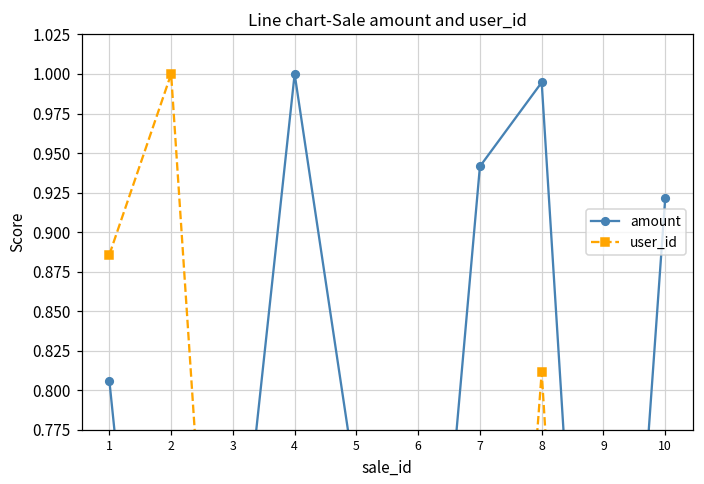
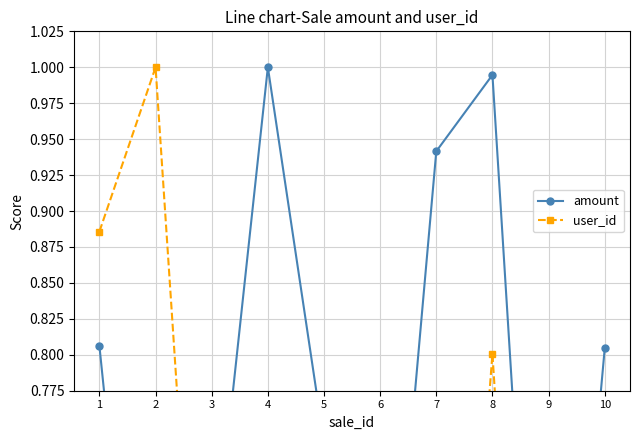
user_id, 8: 0.811 -> 0.801
amount, 10: 0.921 -> 0.804
